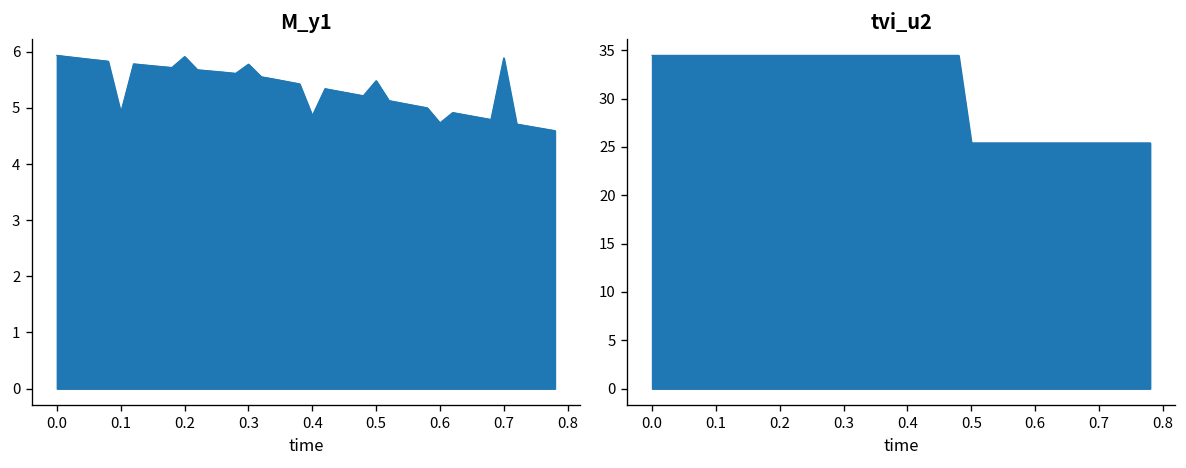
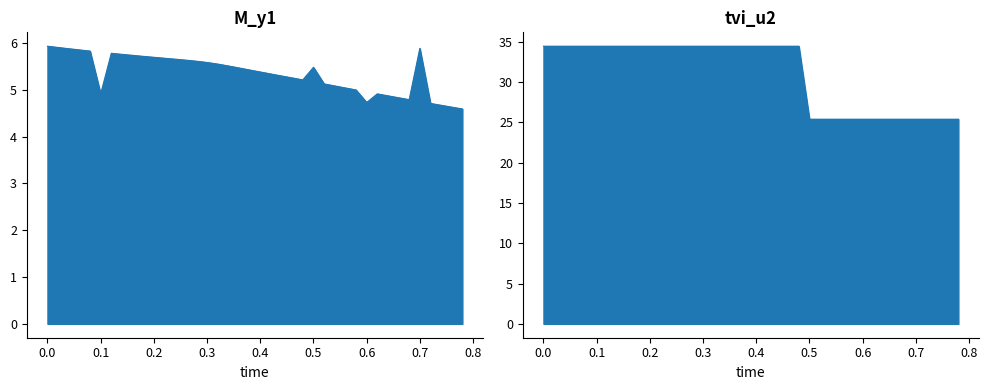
M_y1, 0.2: 5.9 -> 5.7
M_y1, 0.3: 5.8 -> 5.6
M_y1, 0.4: 4.9 -> 5.4
